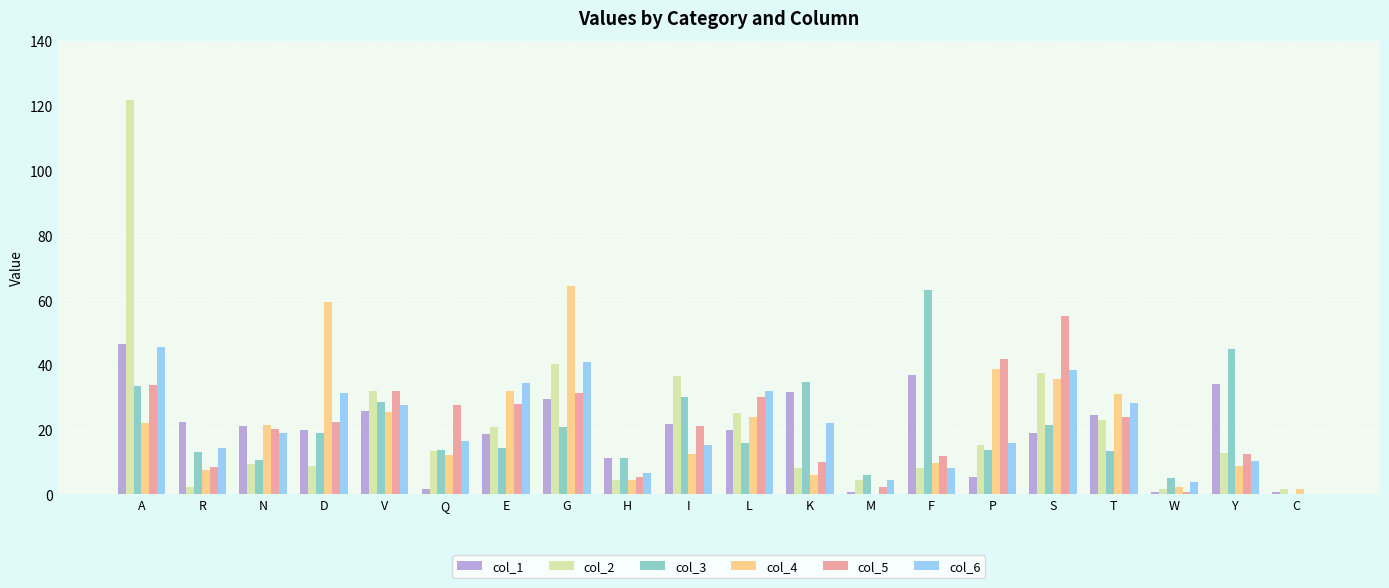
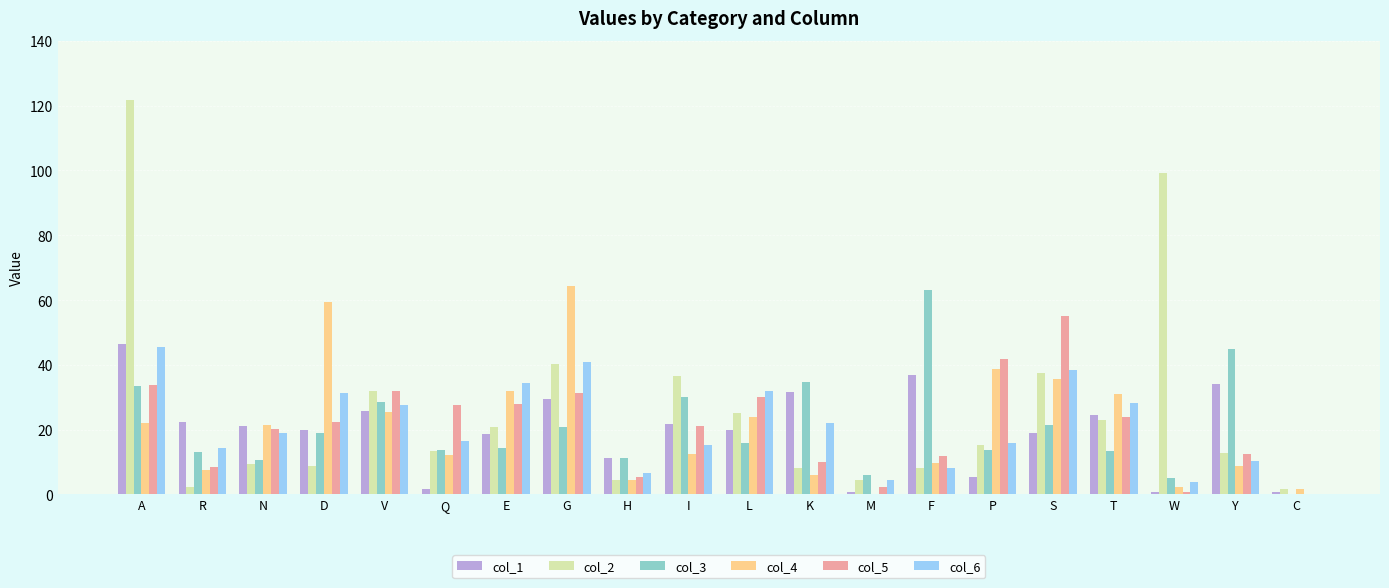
col_2, W: 1 -> 99
